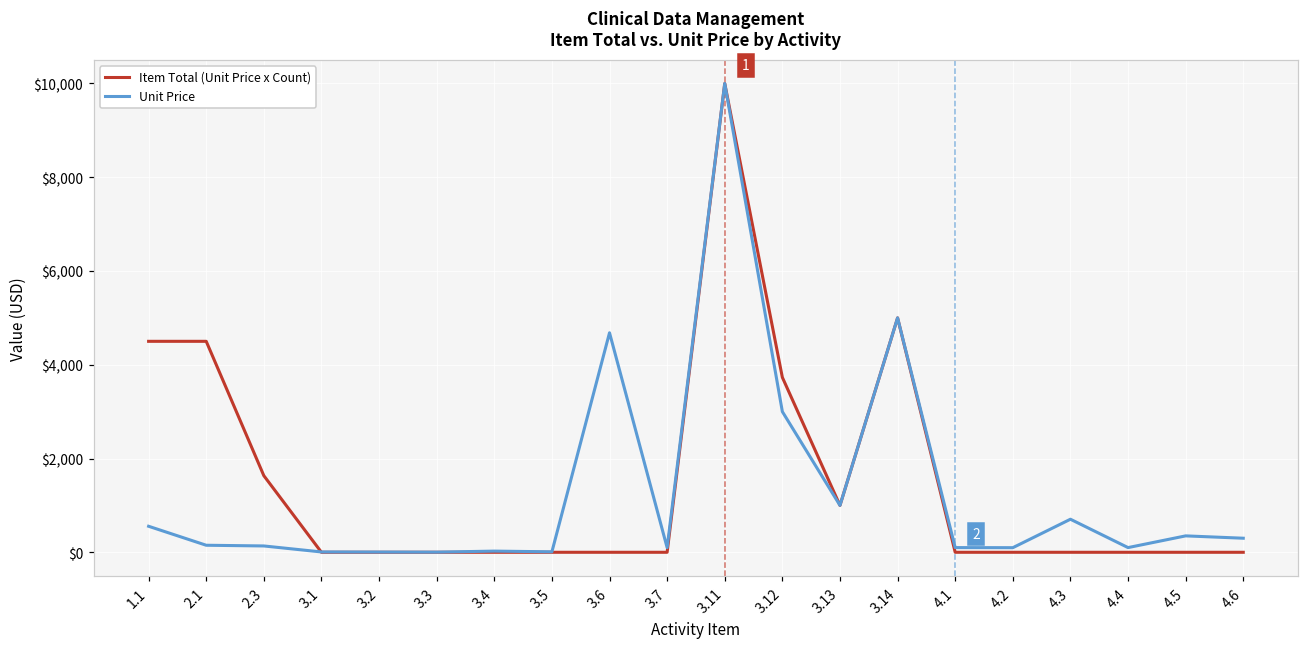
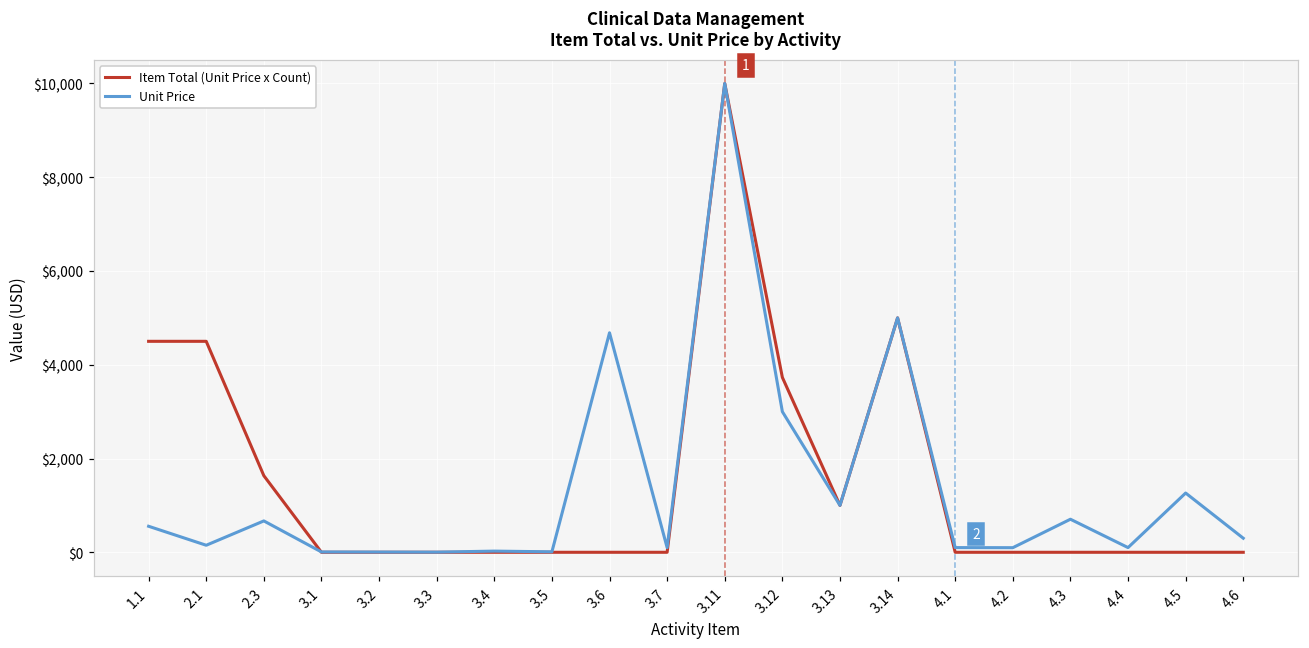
Unit Price, 2.3: $100 -> $700
Unit Price, 4.5: $400 -> $1,300
